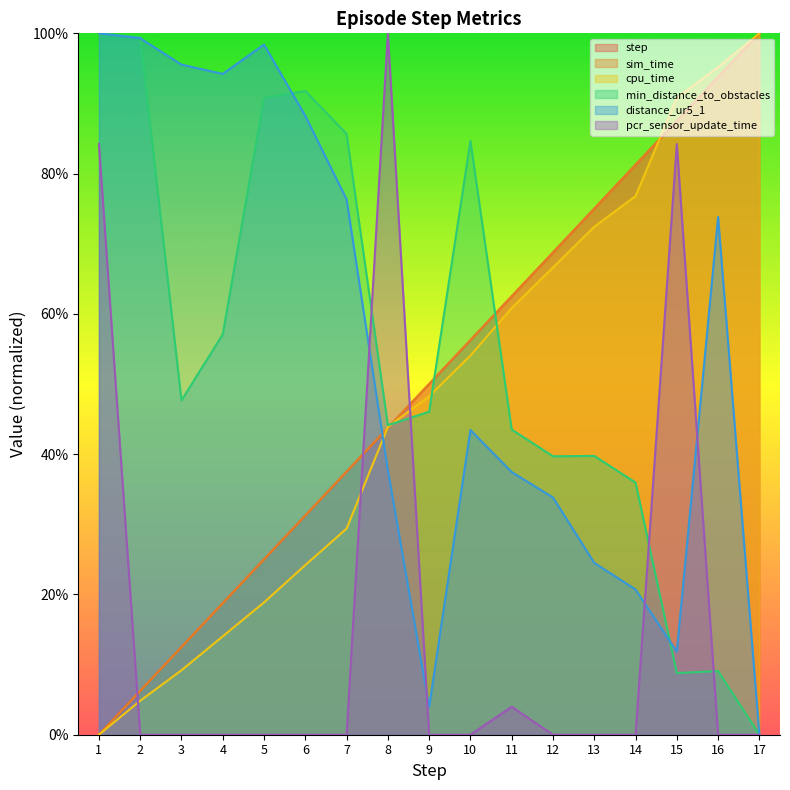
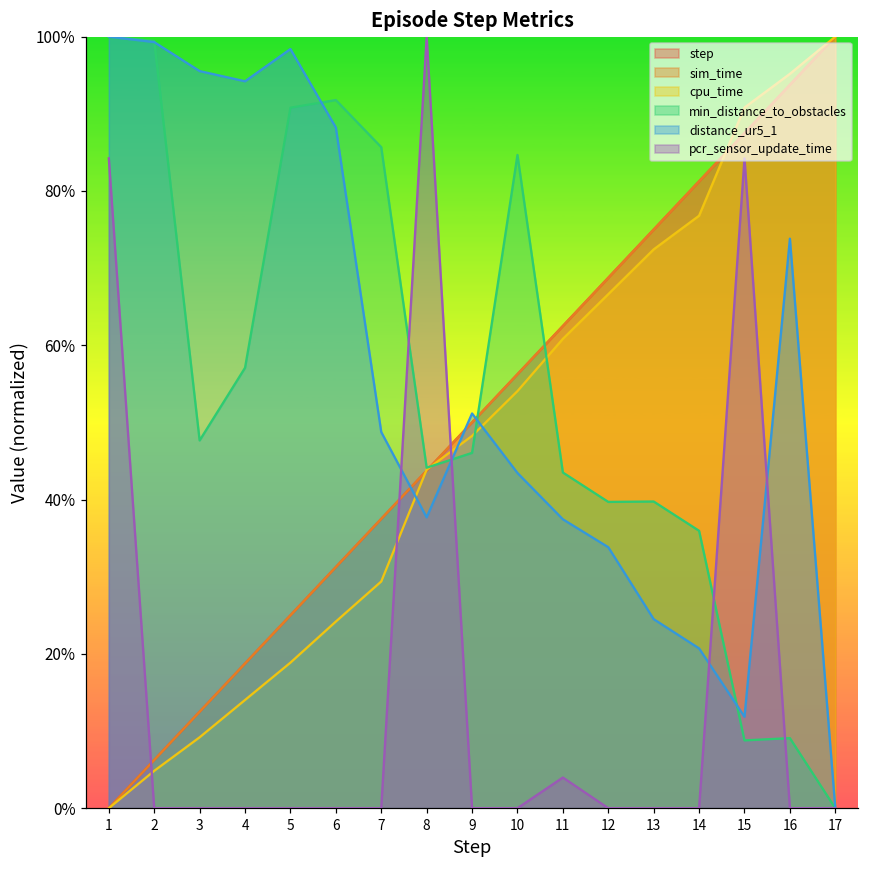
distance_ur5_1, 7: 76% -> 49%
distance_ur5_1, 9: 4% -> 51%
